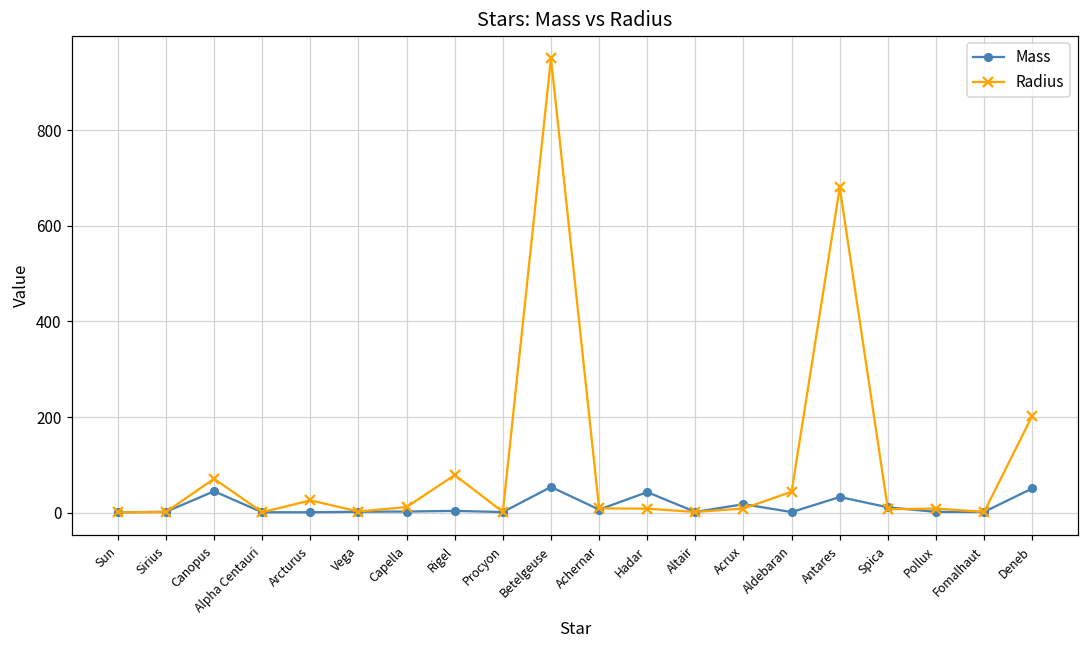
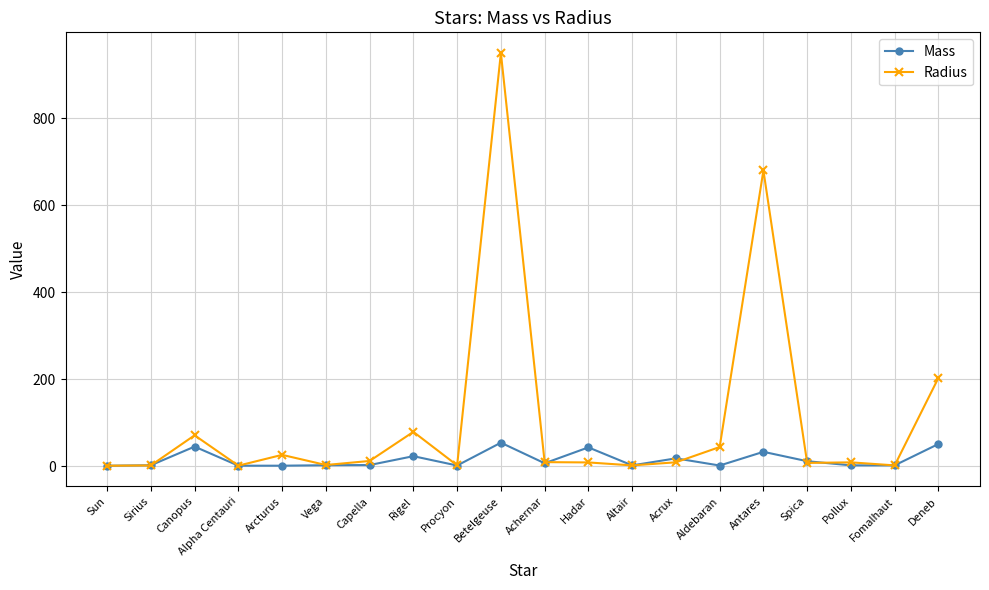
Mass, Rigel: 0 -> 20
